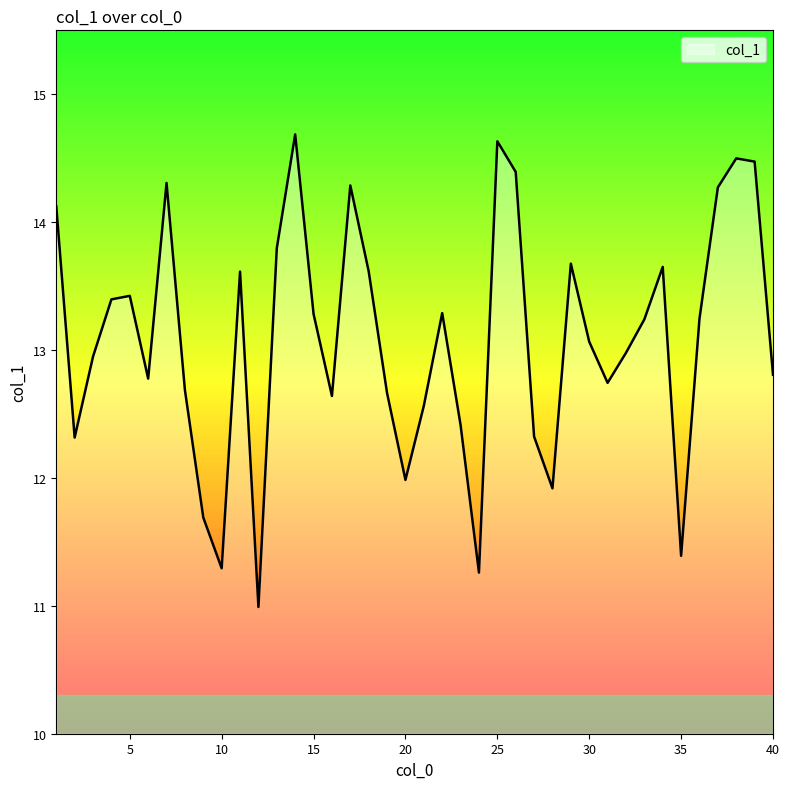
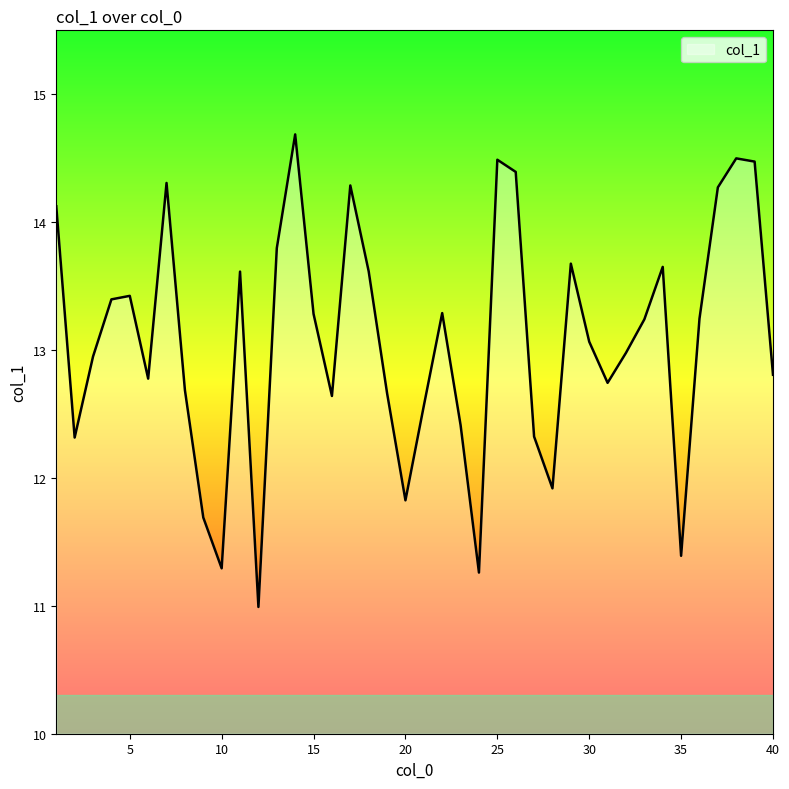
20: 11.98 -> 11.82
25: 14.63 -> 14.49
